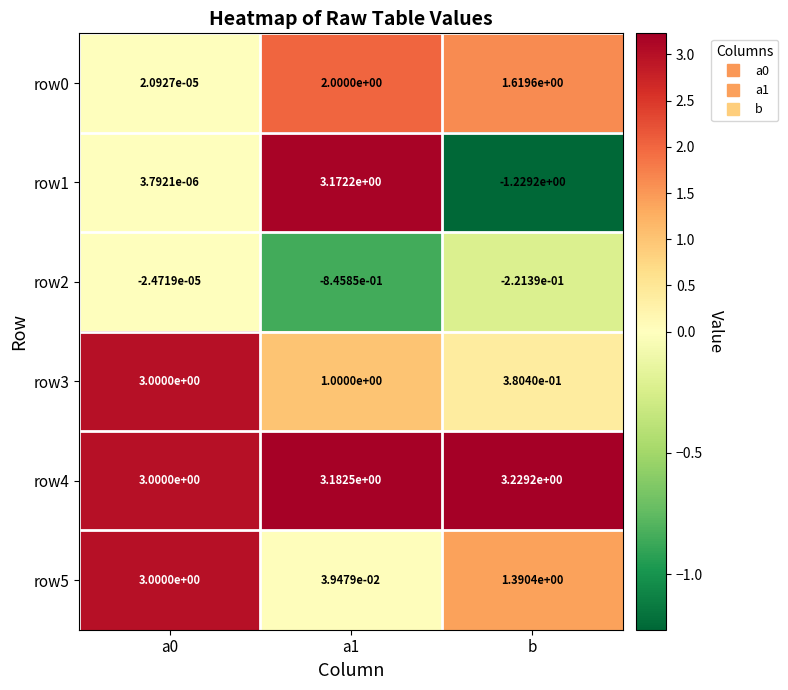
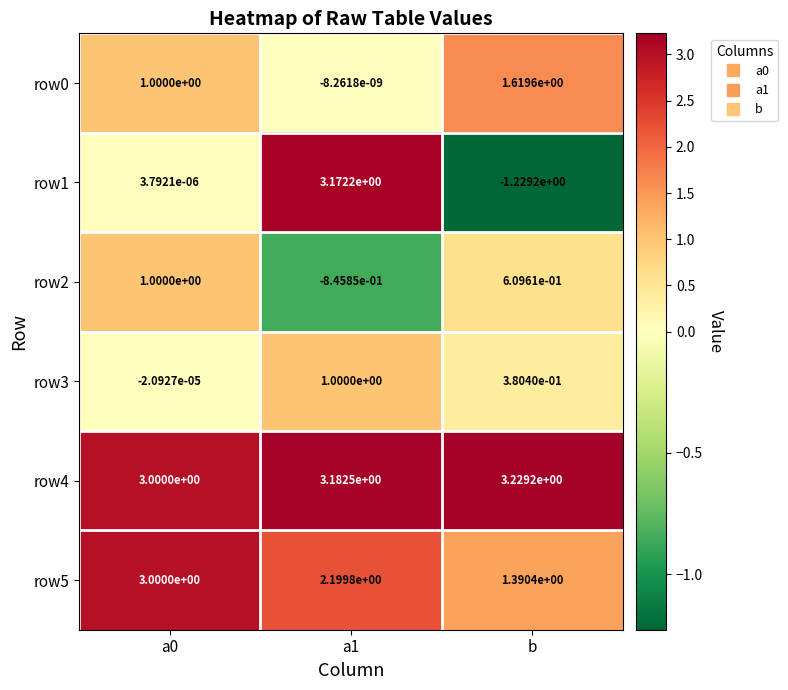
row0, a0: 2.0927e-05 -> 1.0000e+00
row0, a1: 2.0000e+00 -> -8.2618e-09
row2, a0: -2.4719e-05 -> 1.0000e+00
row2, b: -2.2139e-01 -> 6.0961e-01
row3, a0: 3.0000e+00 -> -2.0927e-05
row5, a1: 3.9479e-02 -> 2.1998e+00
